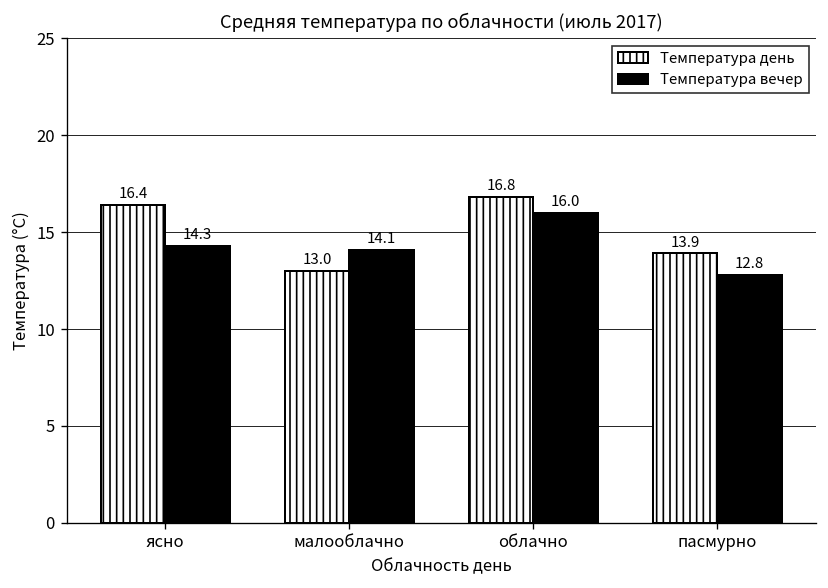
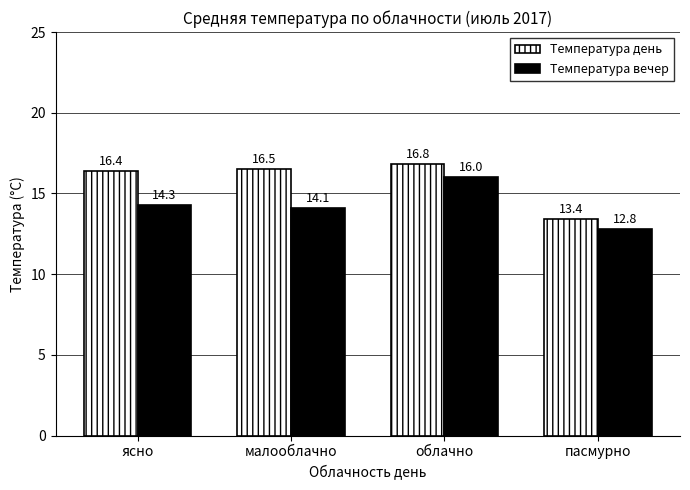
Температура день, малооблачно: 13.0 -> 16.5
Температура день, пасмурно: 13.9 -> 13.4
